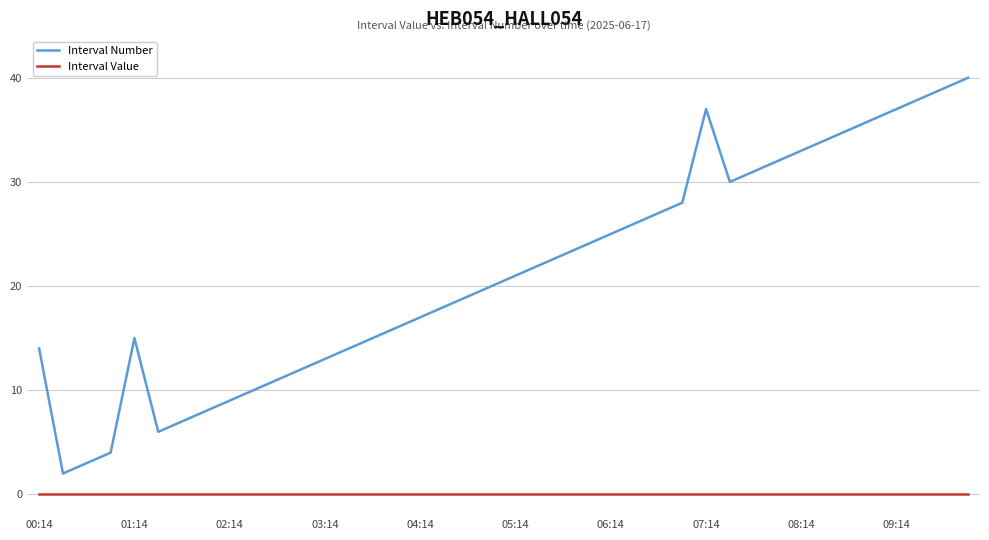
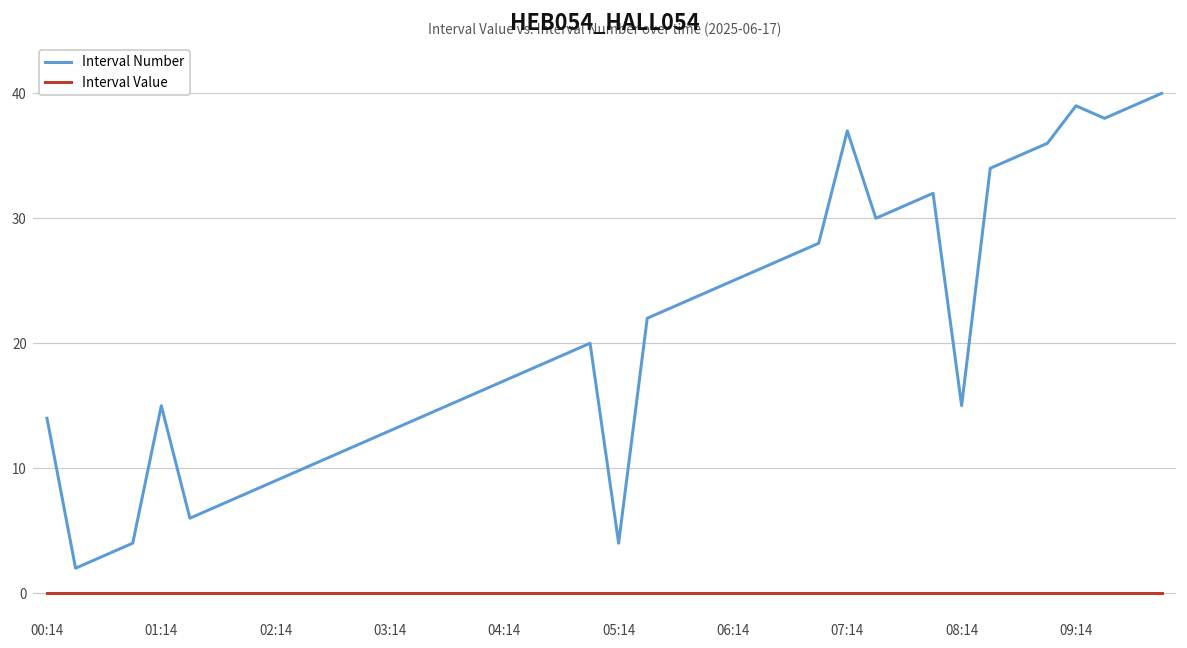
Interval Number, 05:14: 21 -> 4
Interval Number, 08:14: 33 -> 15
Interval Number, 09:14: 37 -> 39
